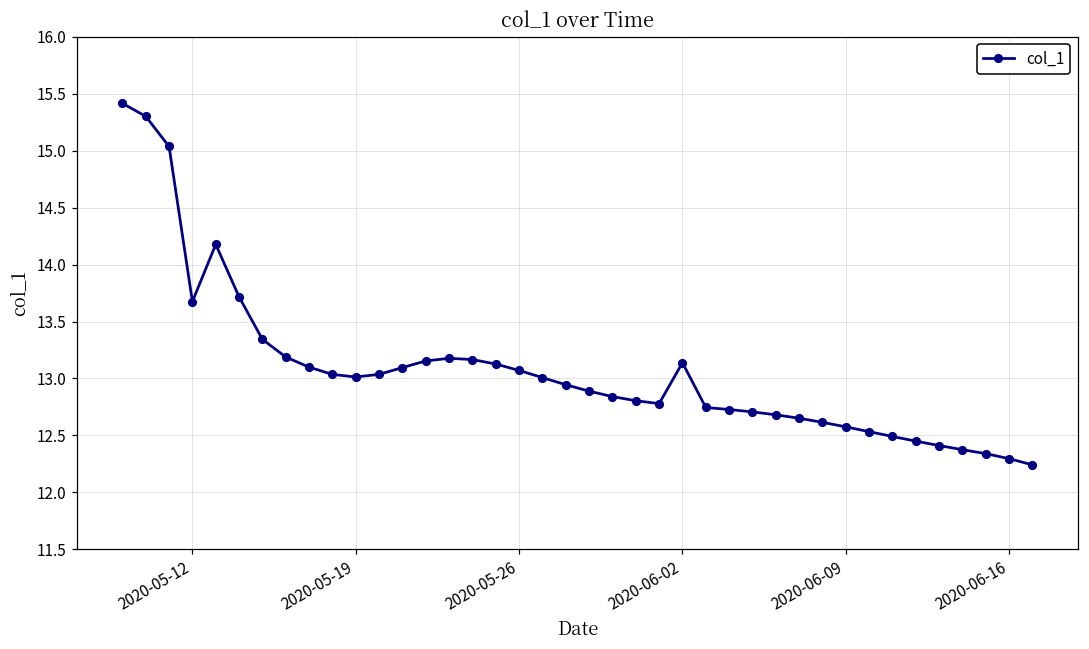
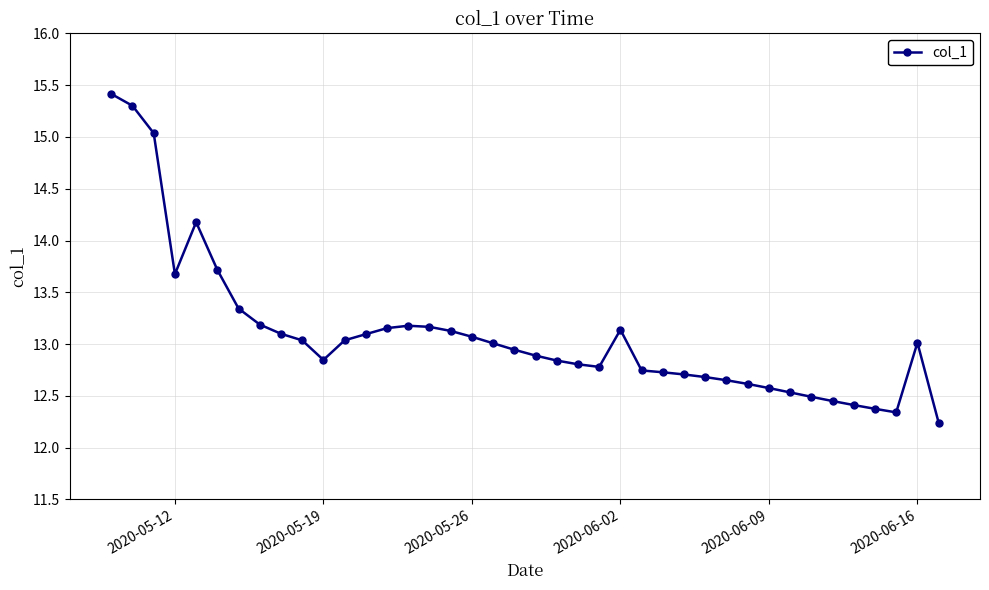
2020-05-19: 13.01 -> 12.85
2020-06-16: 12.30 -> 13.01
